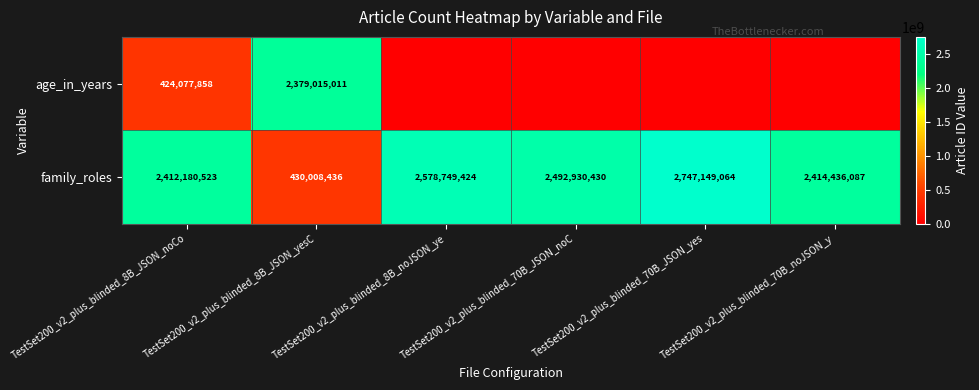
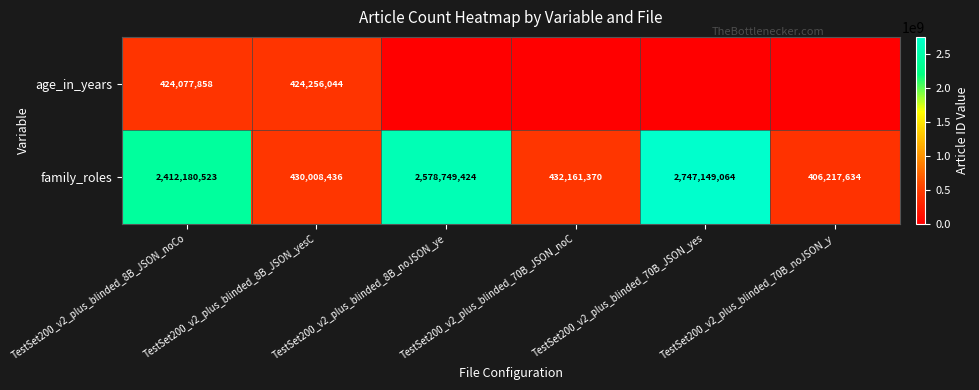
age_in_years, TestSet200_v2_plus_blinded_8B_JSON_yesC: 2,379,015,011 -> 424,256,044
family_roles, TestSet200_v2_plus_blinded_70B_JSON_noC: 2,492,930,430 -> 432,161,370
family_roles, TestSet200_v2_plus_blinded_70B_noJSON_y: 2,414,436,087 -> 406,217,634
